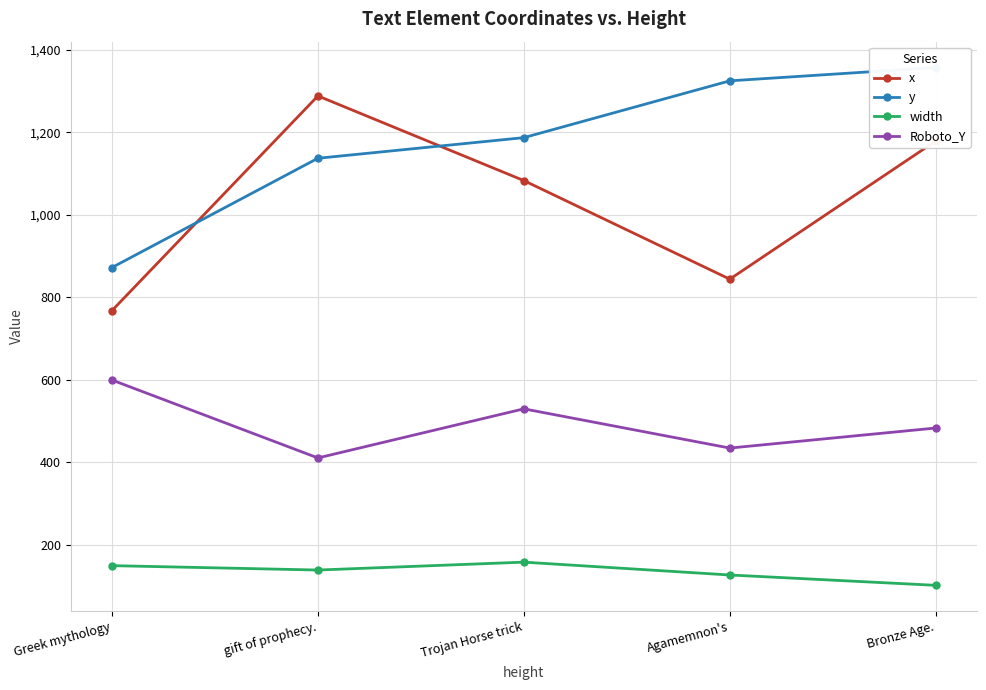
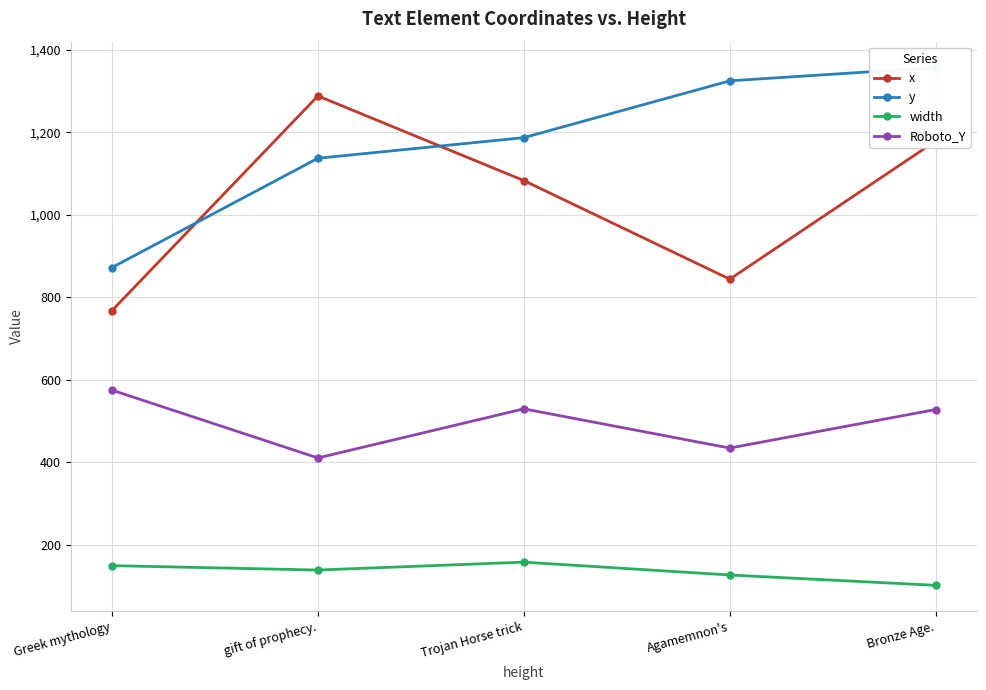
Roboto_Y, Greek mythology: 600 -> 580
Roboto_Y, Bronze Age.: 480 -> 530
